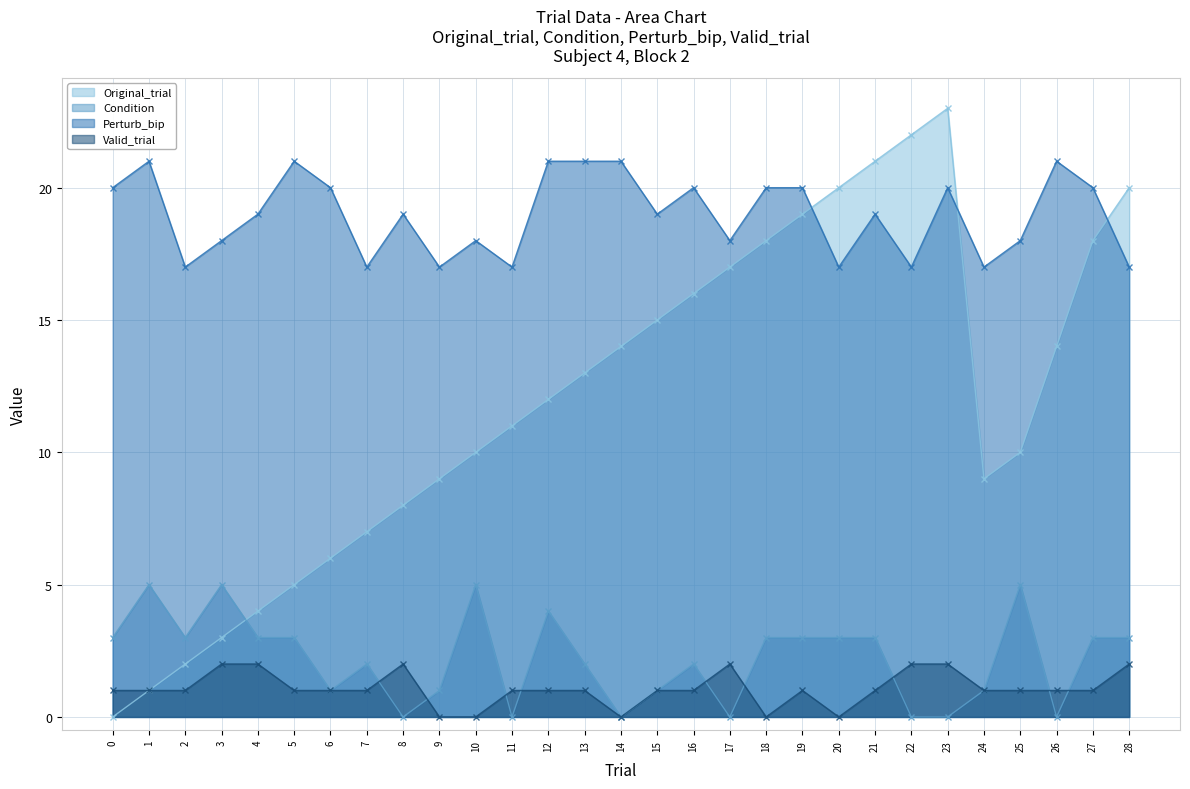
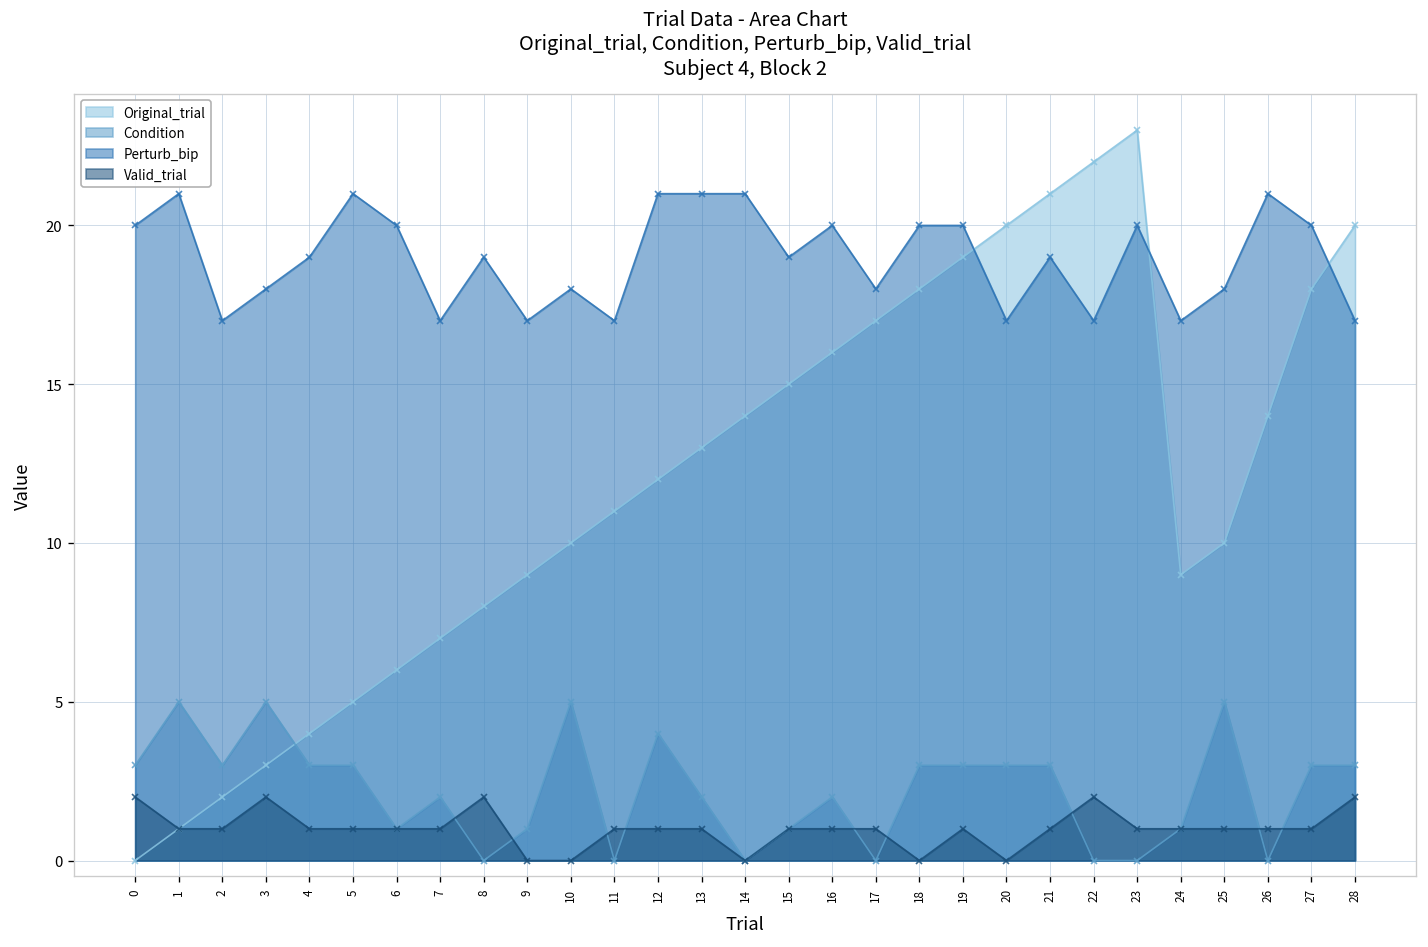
Valid_trial, 0: 1 -> 2
Valid_trial, 4: 2 -> 1
Valid_trial, 17: 2 -> 1
Valid_trial, 23: 2 -> 1
